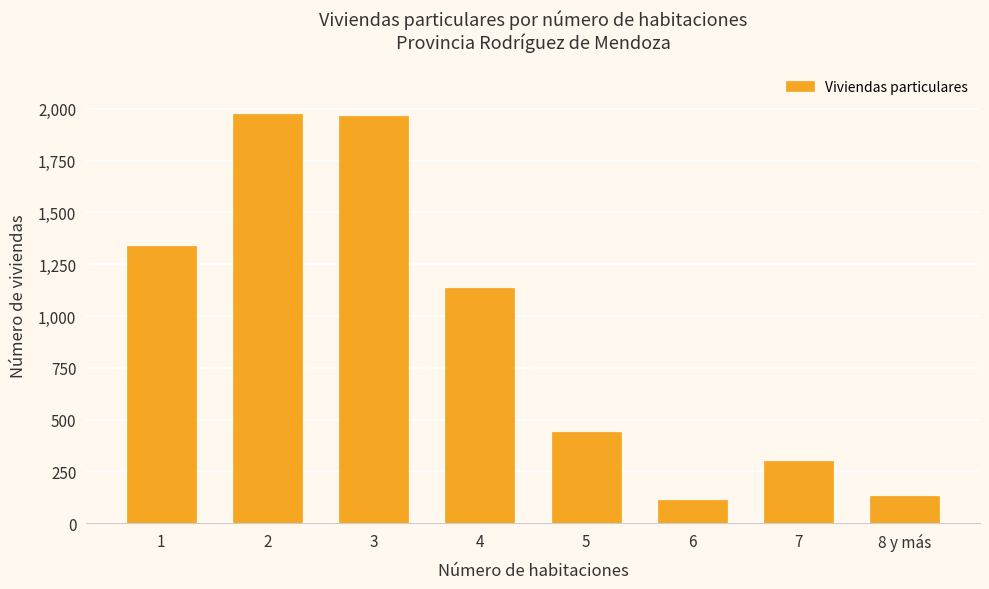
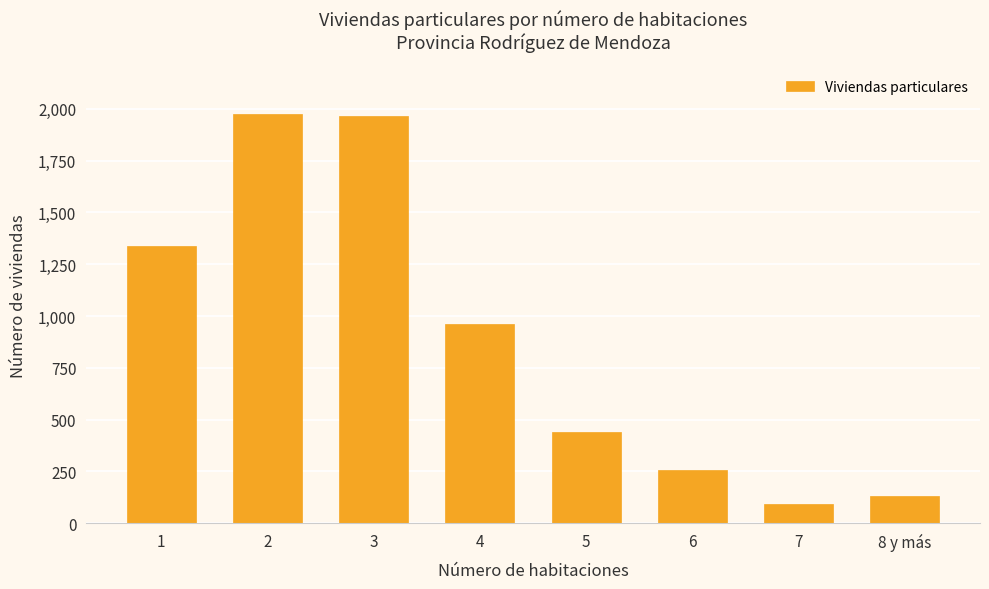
4: 1,140 -> 960
6: 110 -> 260
7: 300 -> 90
